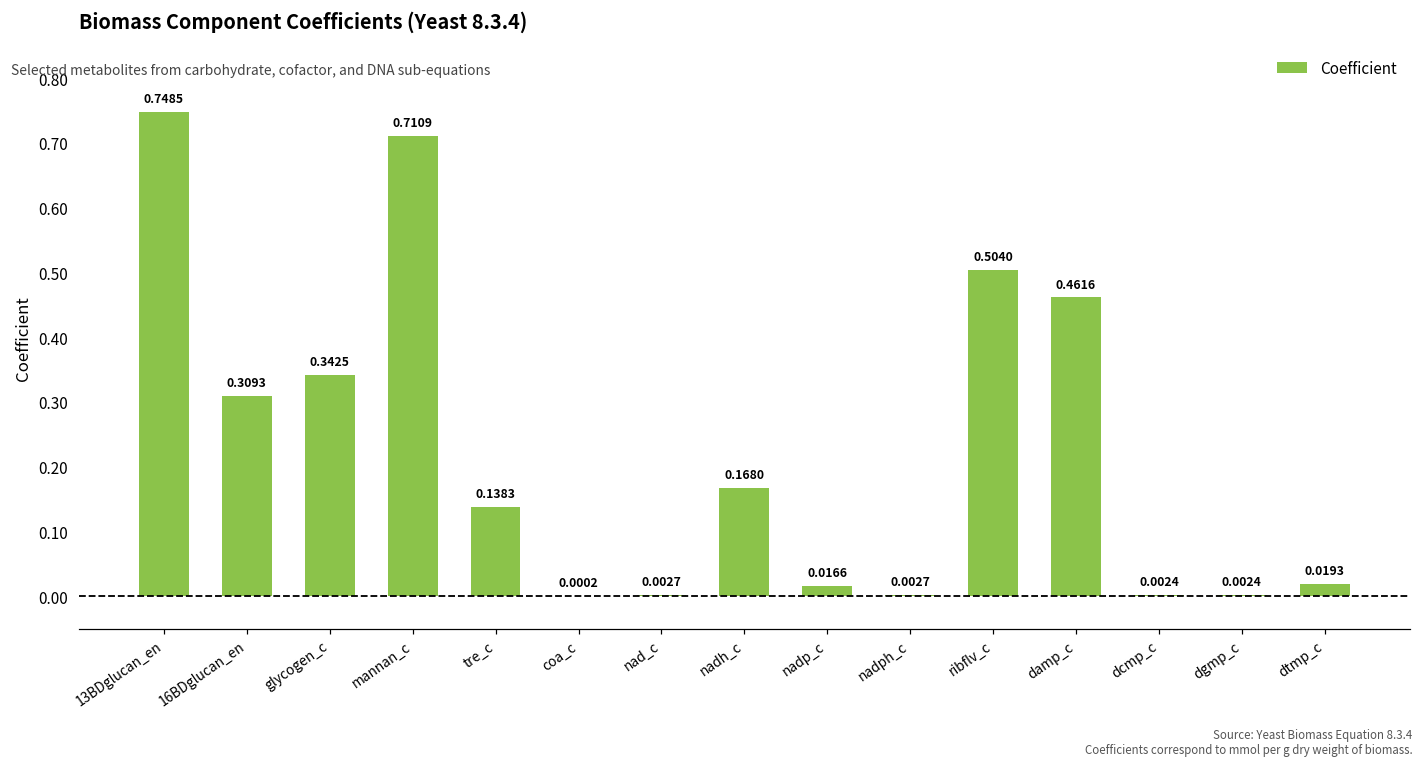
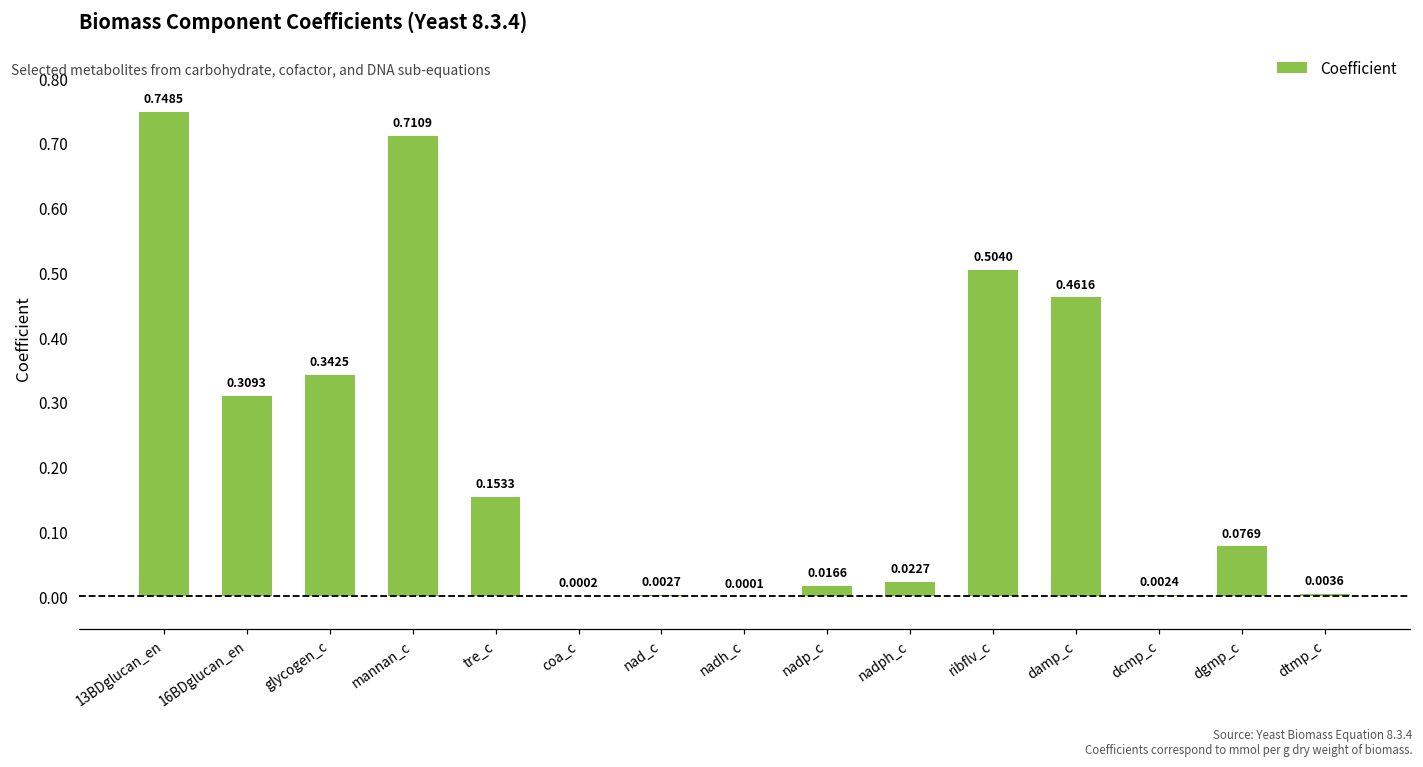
tre_c: 0.1383 -> 0.1533
nadh_c: 0.1680 -> 0.0001
nadph_c: 0.0027 -> 0.0227
dgmp_c: 0.0024 -> 0.0769
dtmp_c: 0.0193 -> 0.0036
